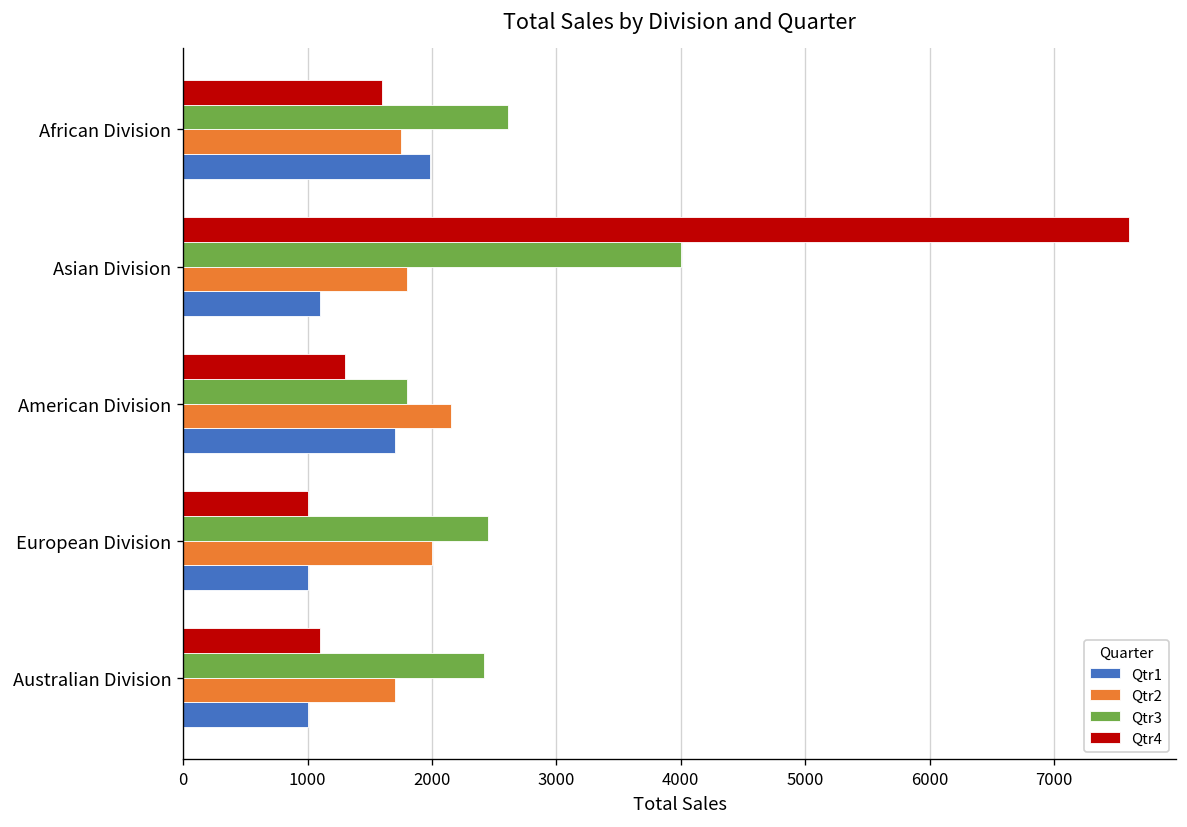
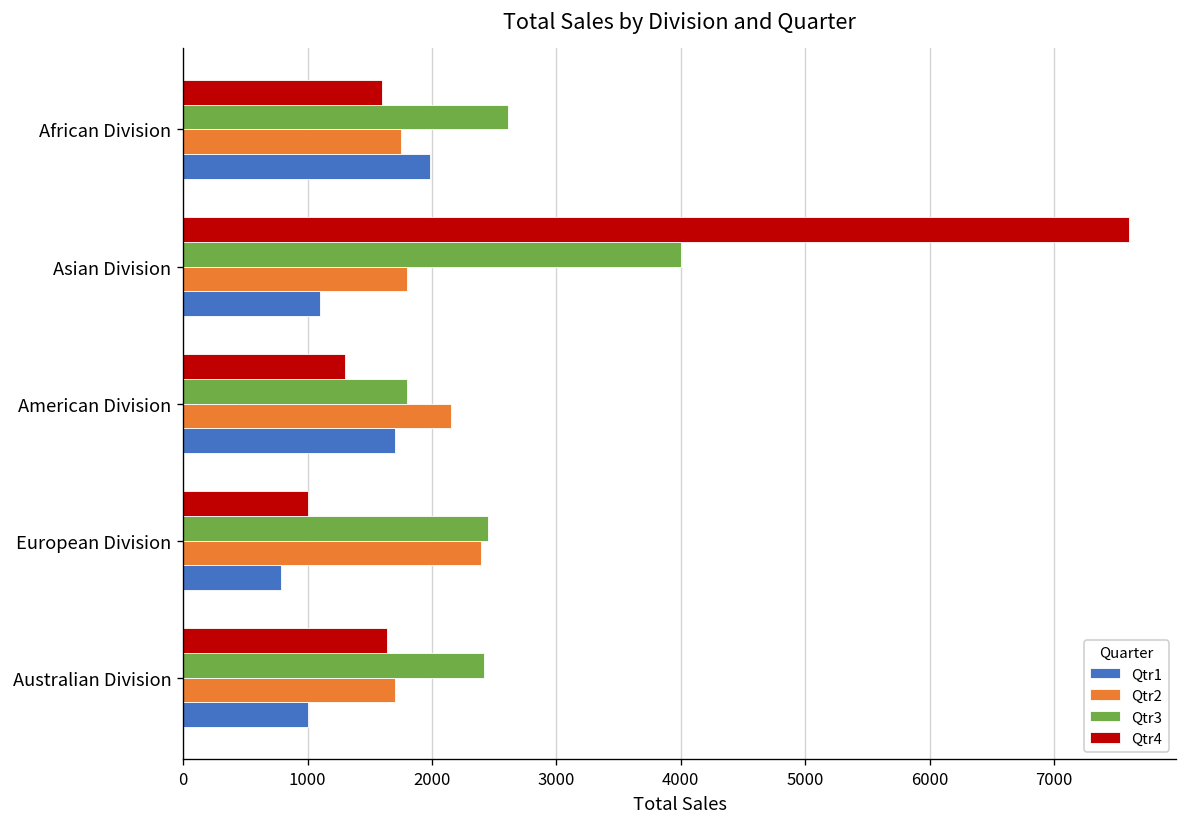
Qtr2, European Division: 2000 -> 2390
Qtr1, European Division: 1000 -> 790
Qtr4, Australian Division: 1100 -> 1640
